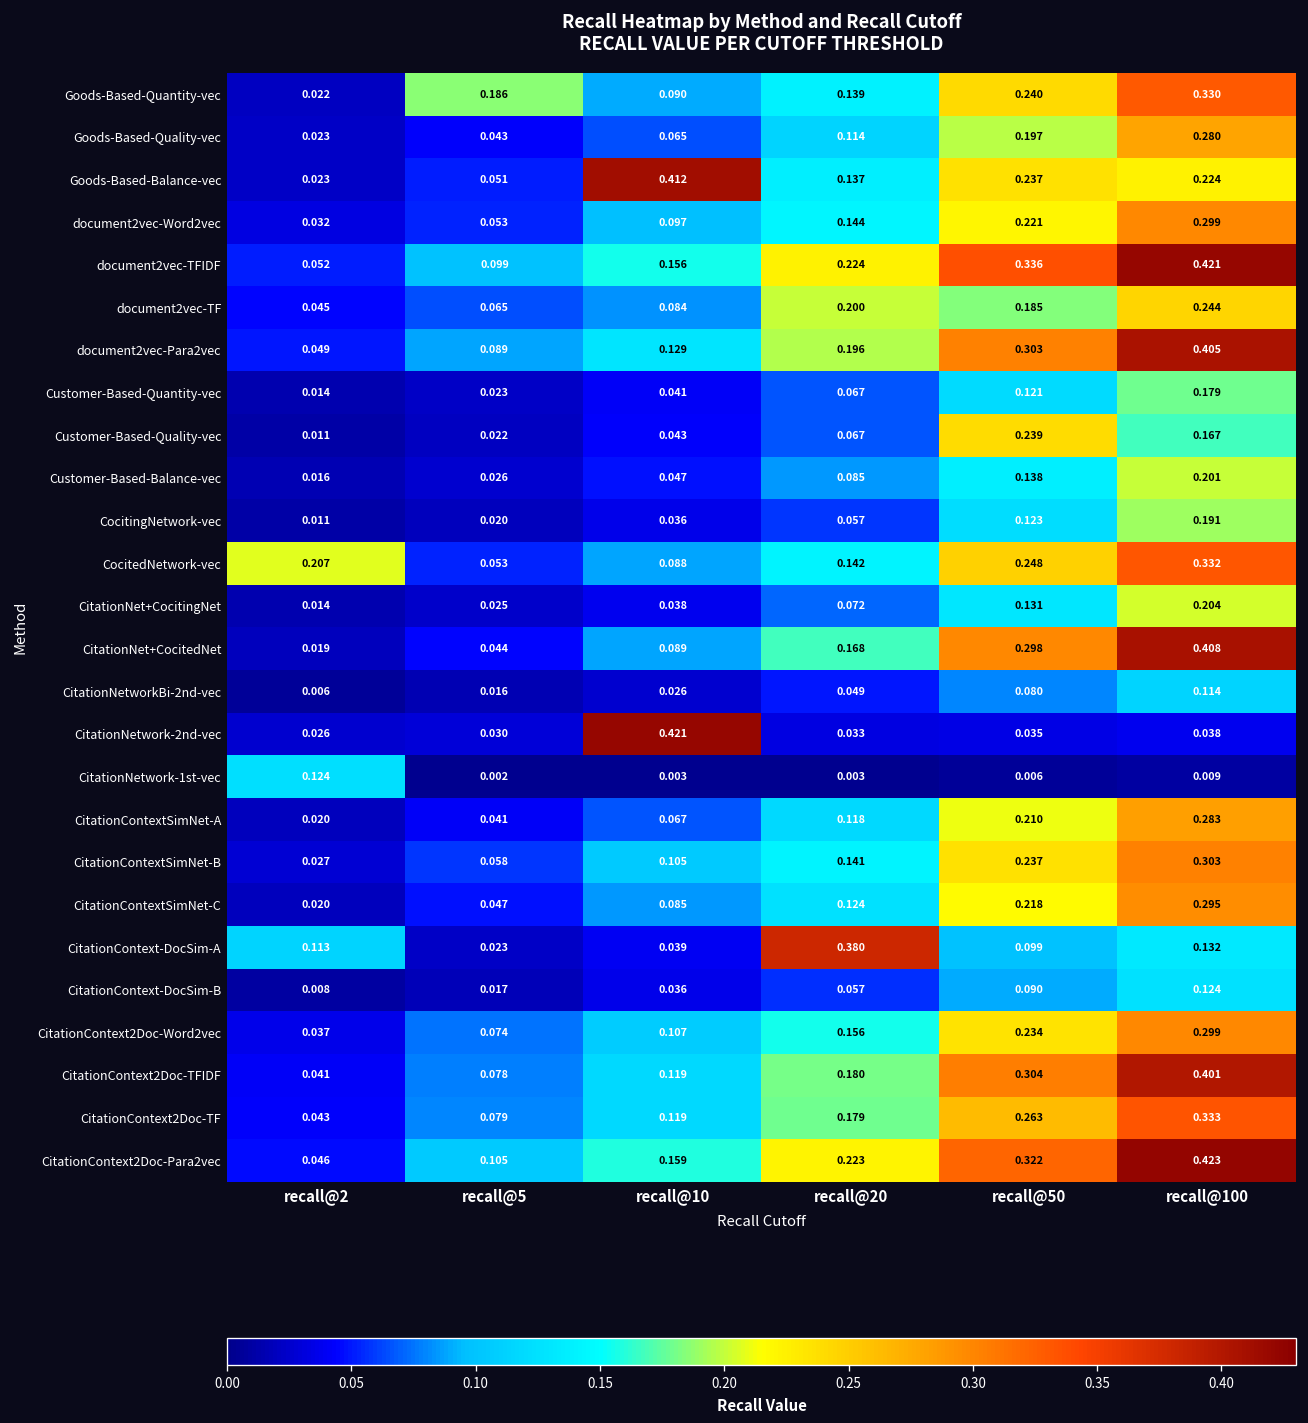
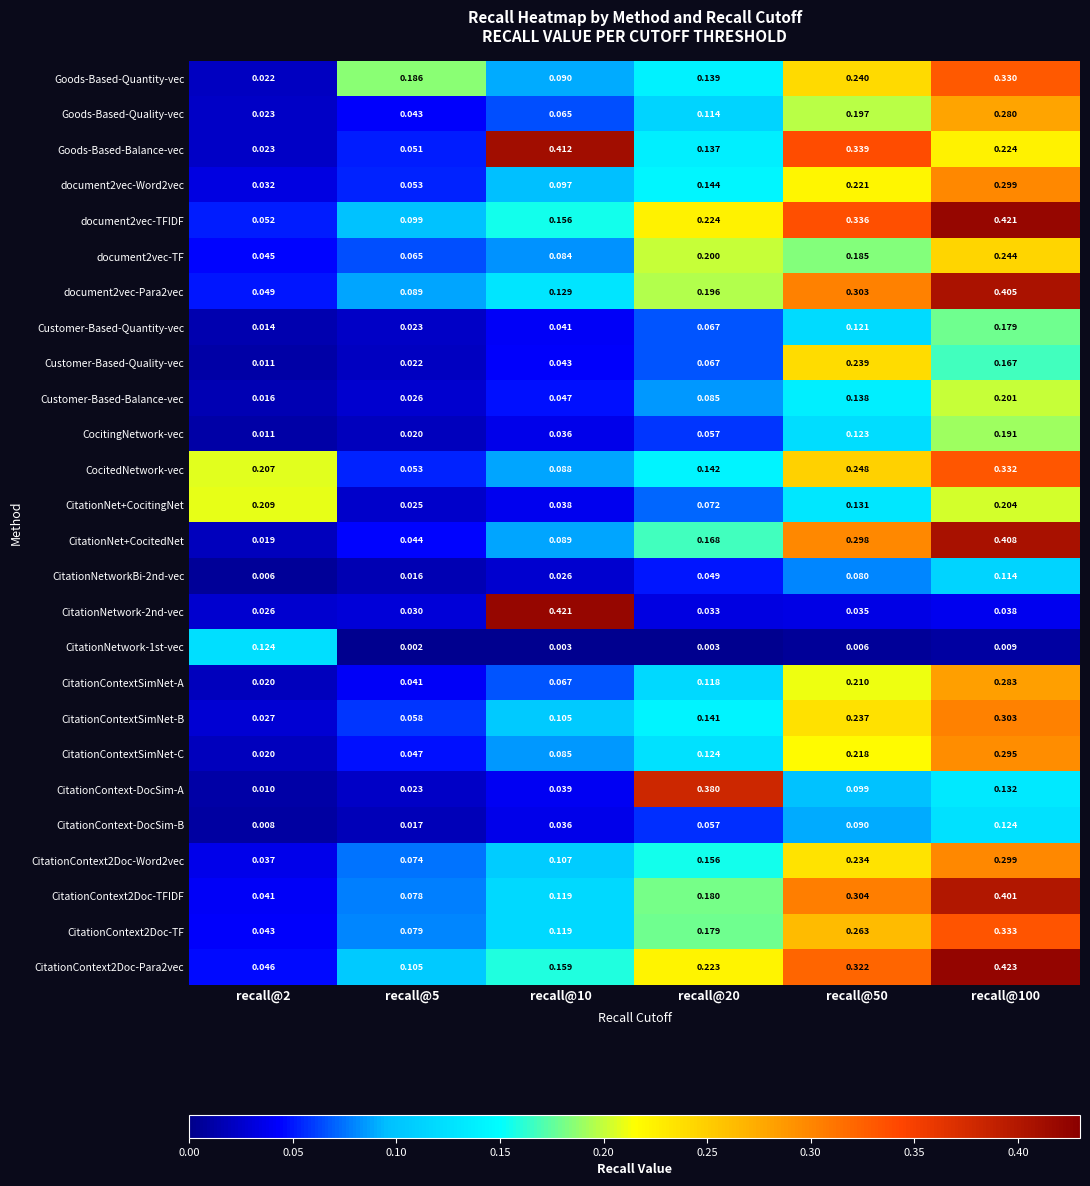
Goods-Based-Balance-vec, recall@50: 0.237 -> 0.339
CitationNet+CocitingNet, recall@2: 0.014 -> 0.209
CitationContext-DocSim-A, recall@2: 0.113 -> 0.010
